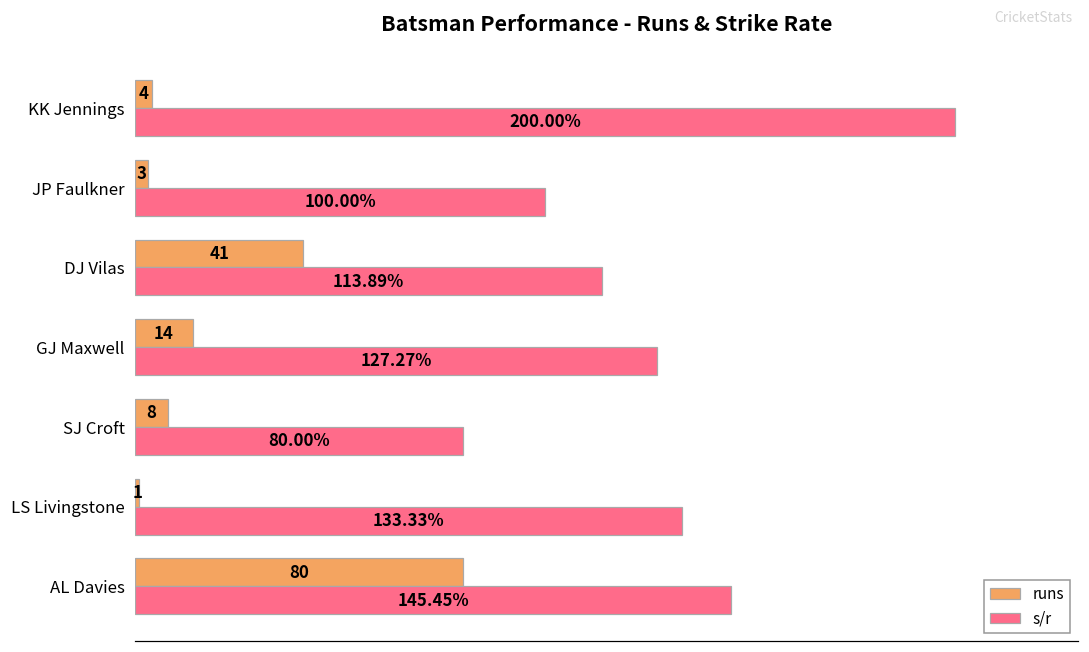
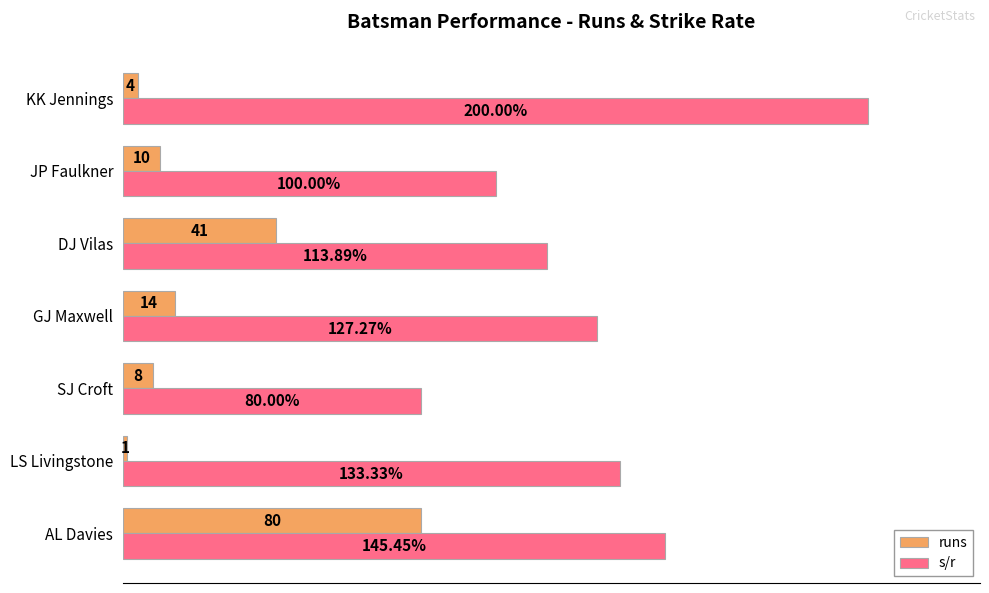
runs, JP Faulkner: 3 -> 10
